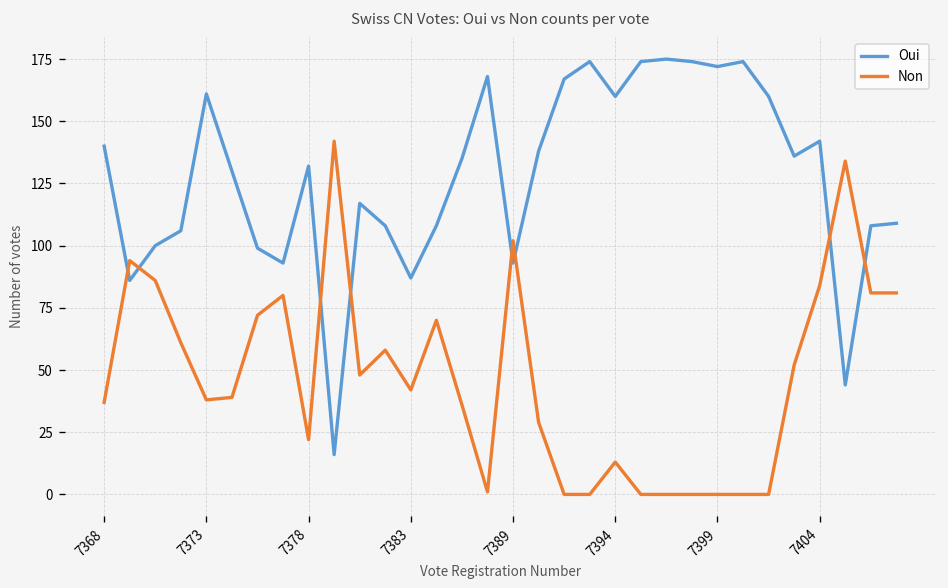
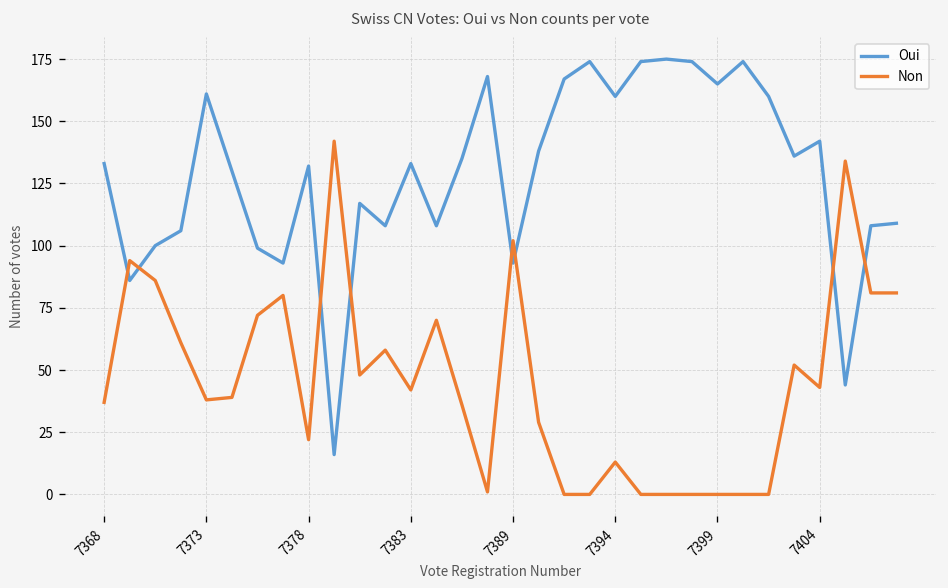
Oui, 7368: 140 -> 133
Oui, 7383: 87 -> 133
Oui, 7399: 172 -> 165
Non, 7404: 84 -> 43
